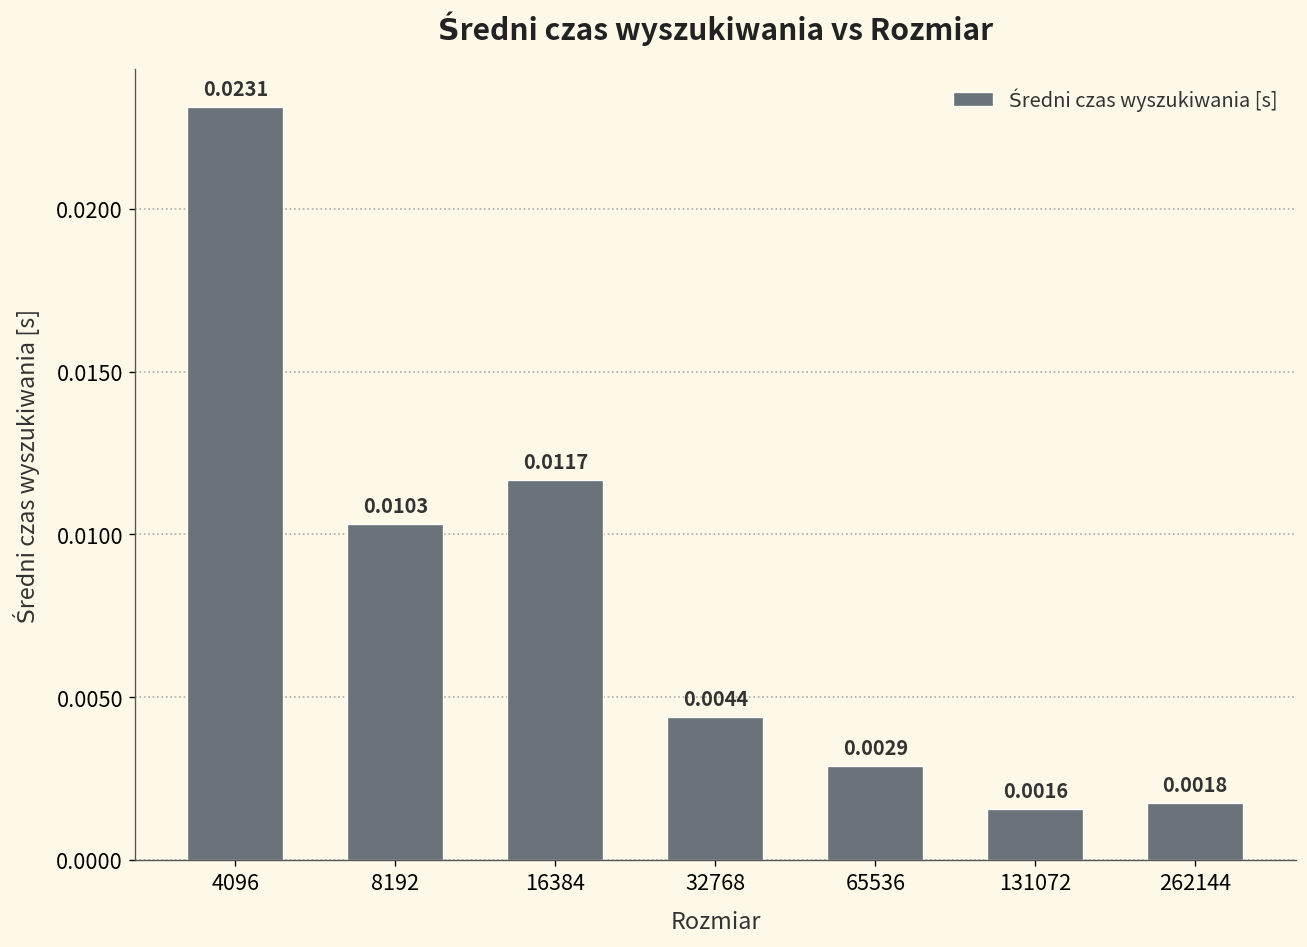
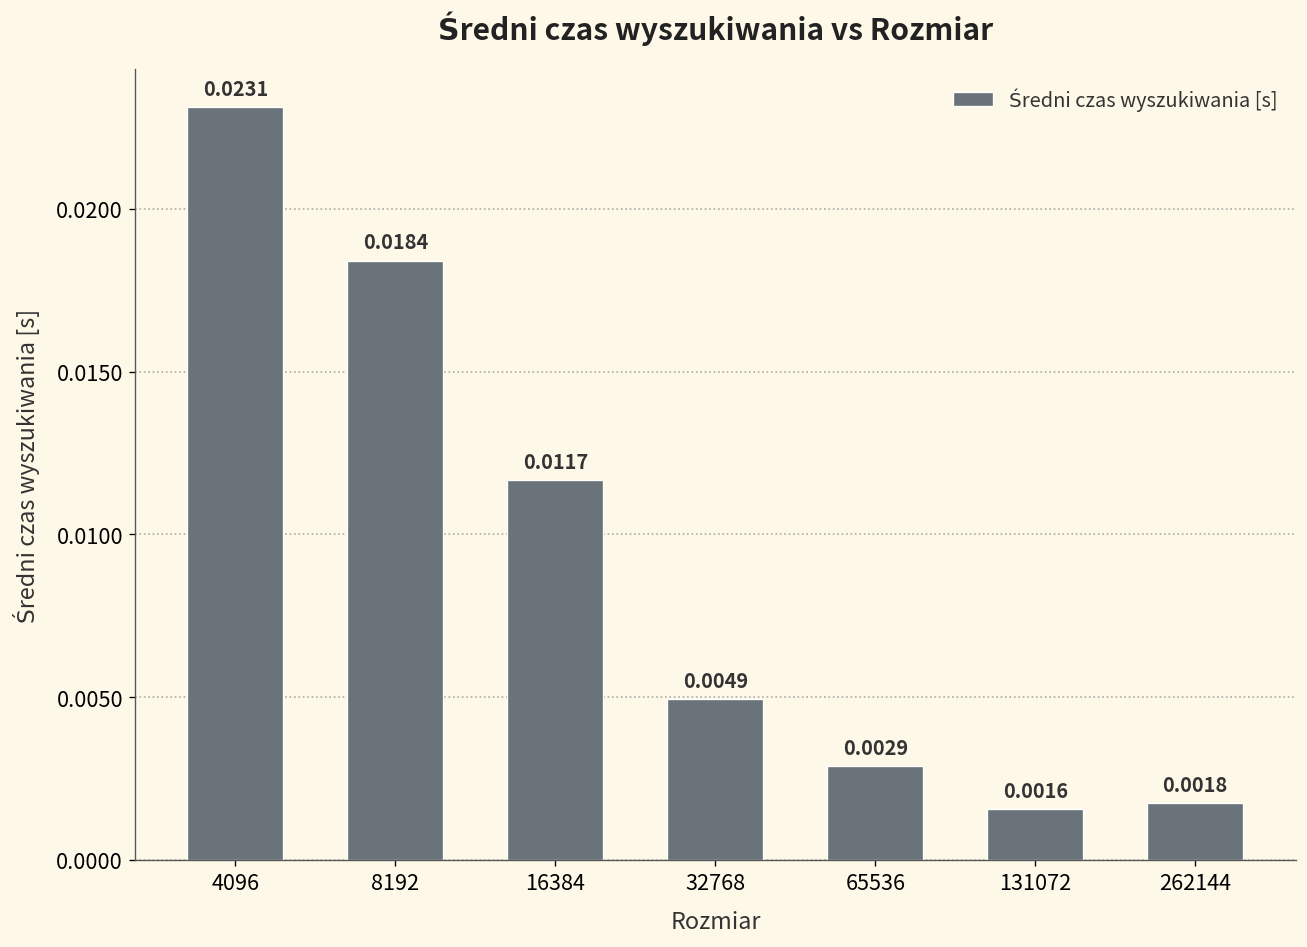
8192: 0.0103 -> 0.0184
32768: 0.0044 -> 0.0049
